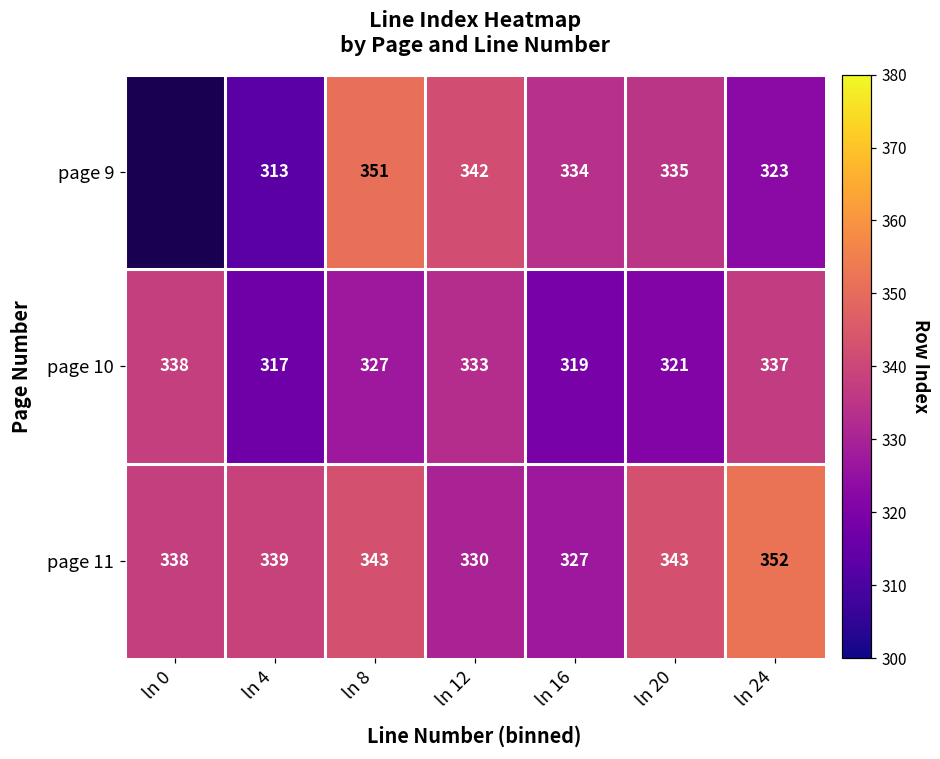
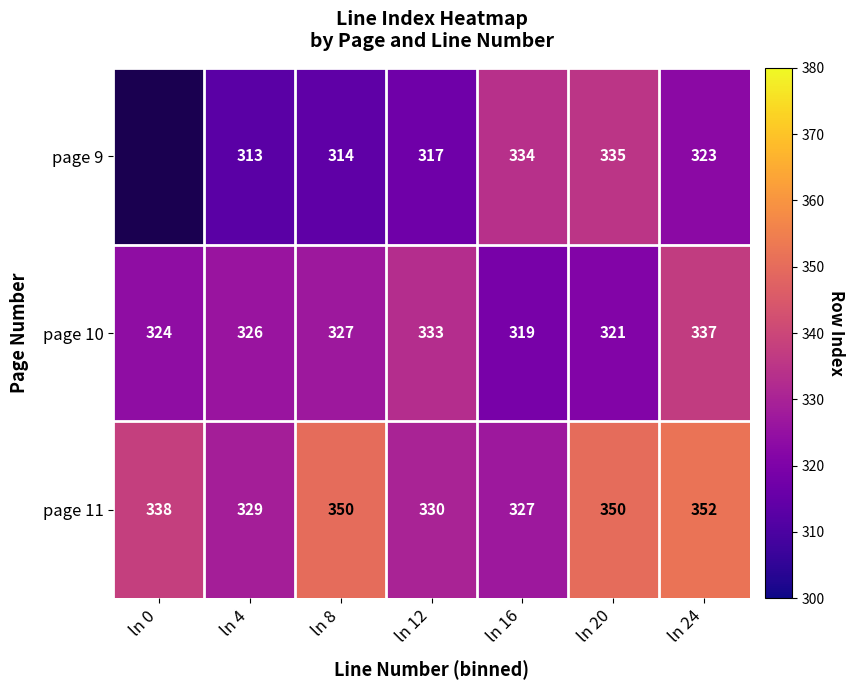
page 9, ln 8: 351 -> 314
page 9, ln 12: 342 -> 317
page 10, ln 0: 338 -> 324
page 10, ln 4: 317 -> 326
page 11, ln 4: 339 -> 329
page 11, ln 8: 343 -> 350
page 11, ln 20: 343 -> 350
